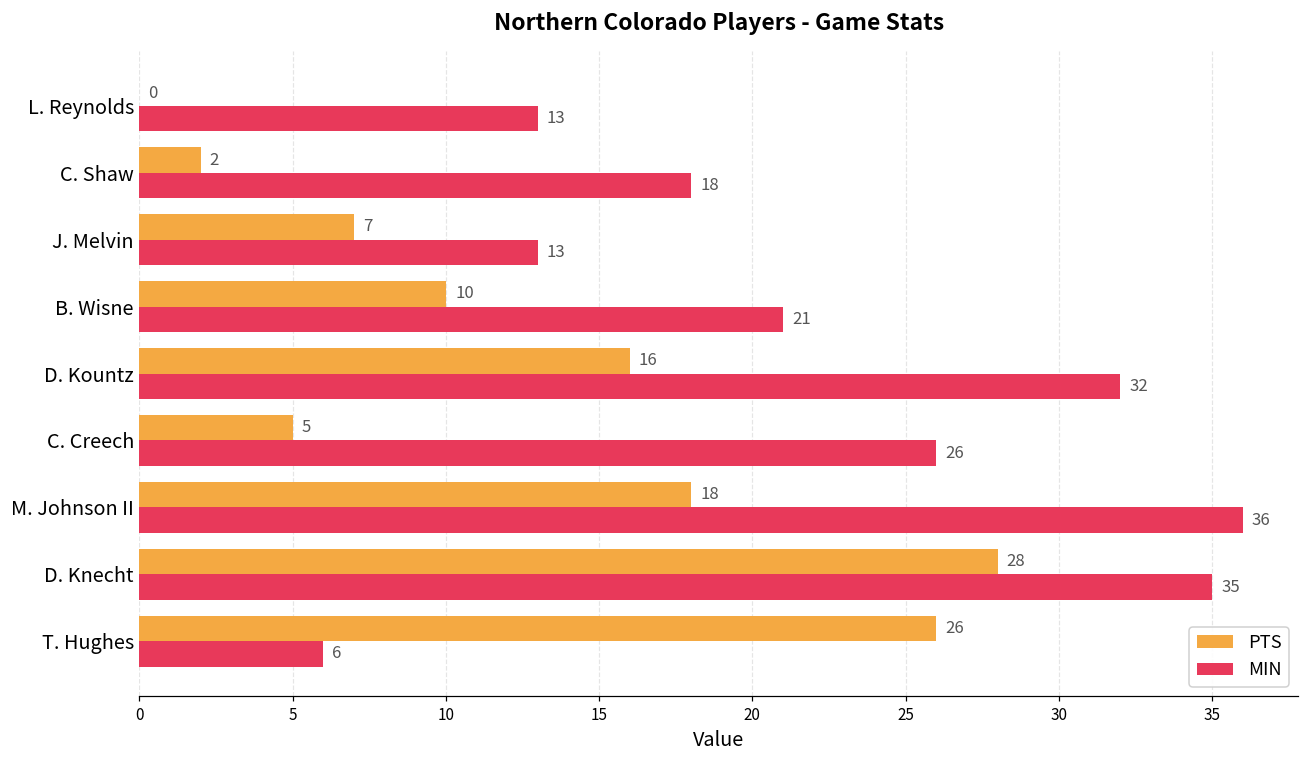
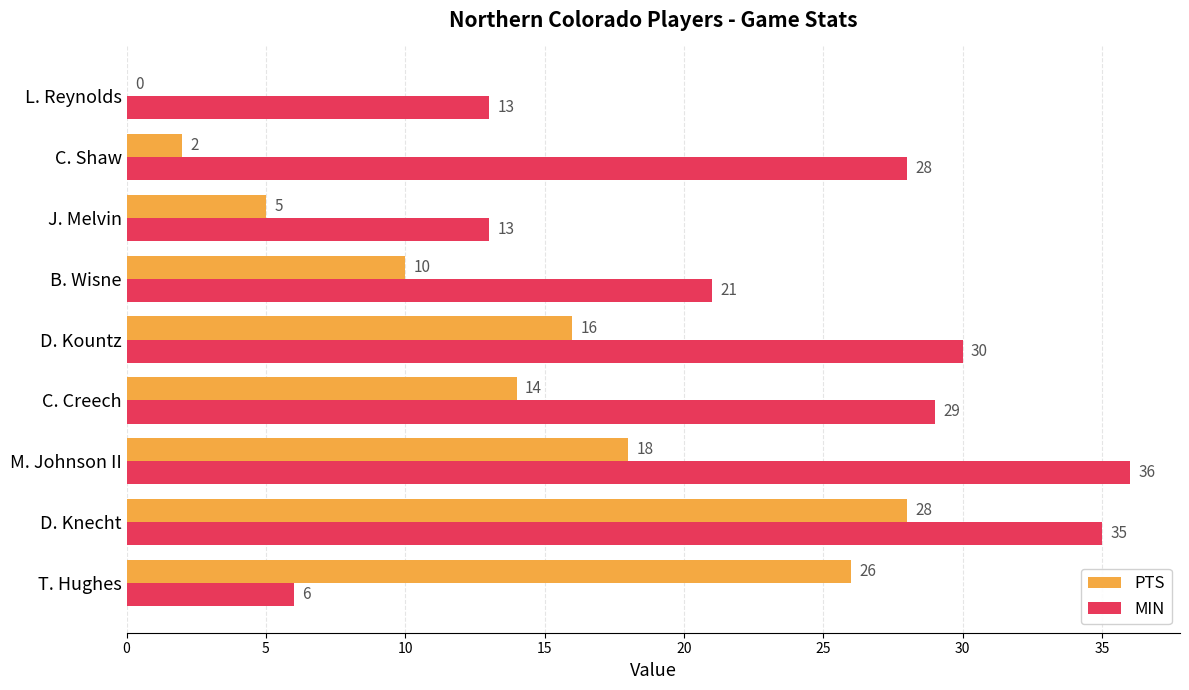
MIN, C. Shaw: 18 -> 28
PTS, J. Melvin: 7 -> 5
MIN, D. Kountz: 32 -> 30
PTS, C. Creech: 5 -> 14
MIN, C. Creech: 26 -> 29
